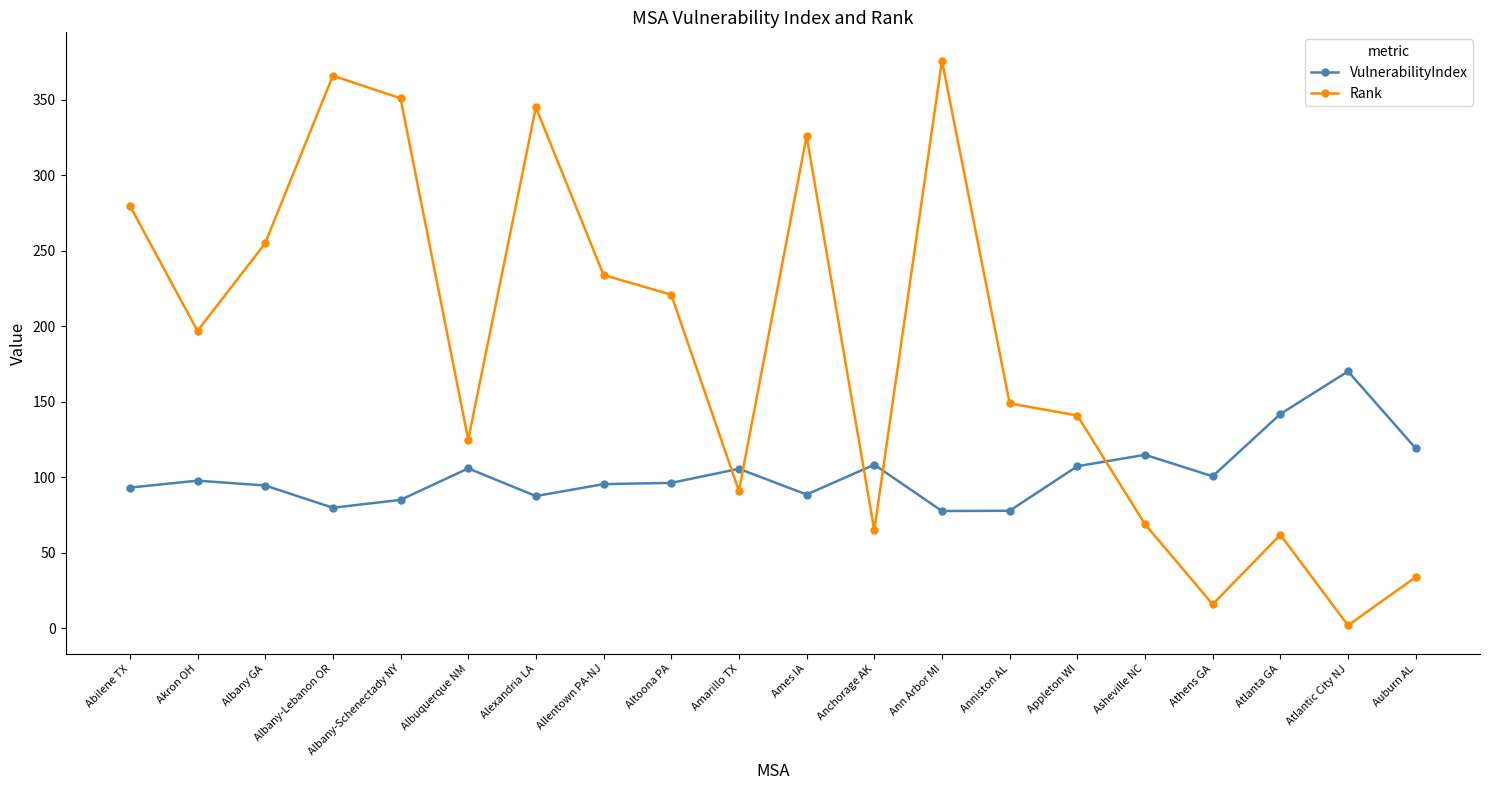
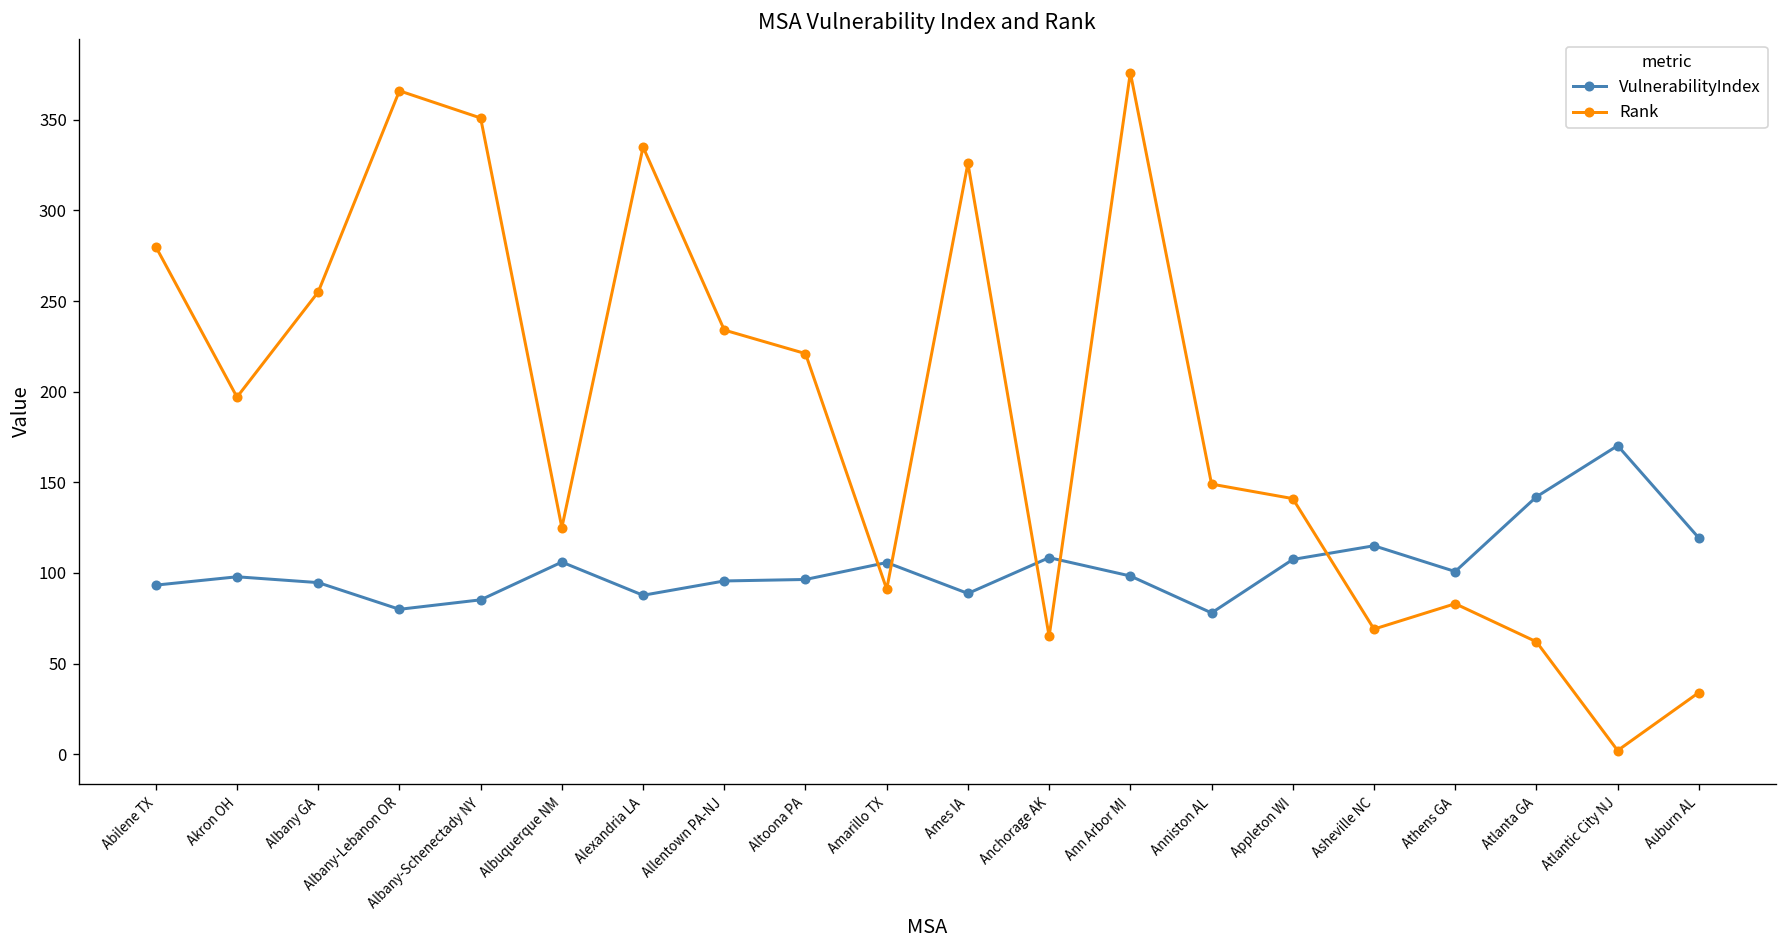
Rank, Alexandria LA: 345 -> 335
VulnerabilityIndex, Ann Arbor MI: 78 -> 98
Rank, Athens GA: 16 -> 83
